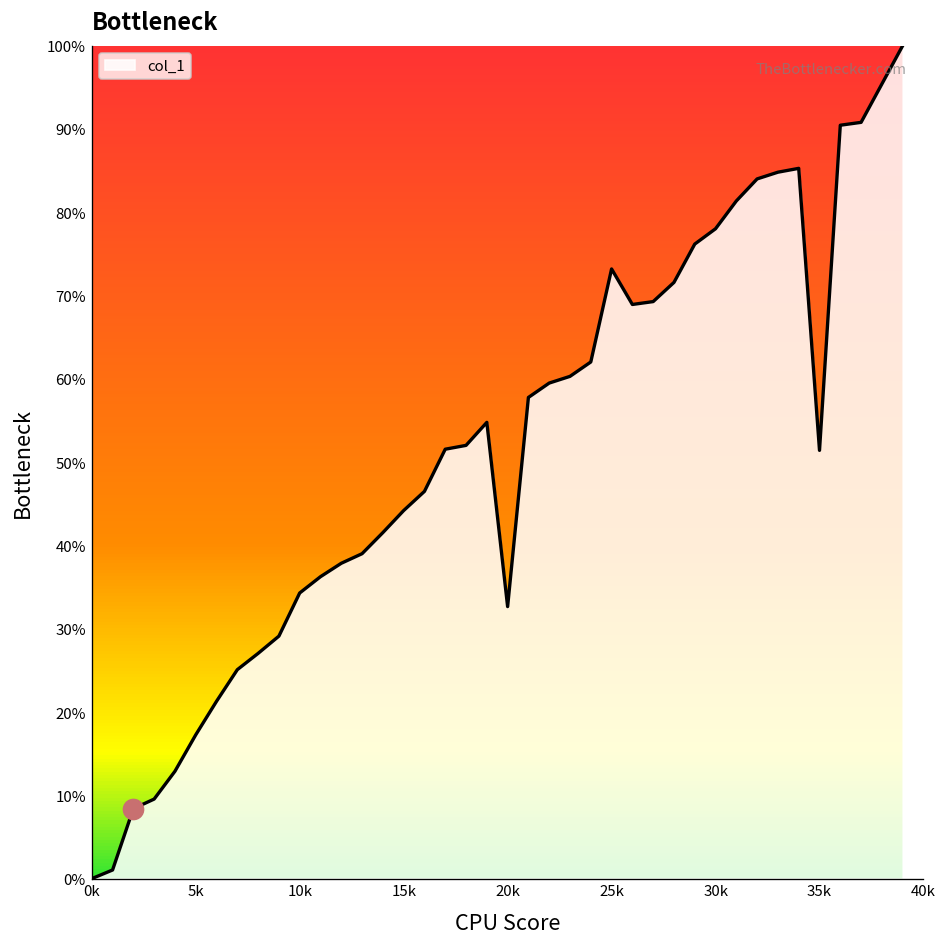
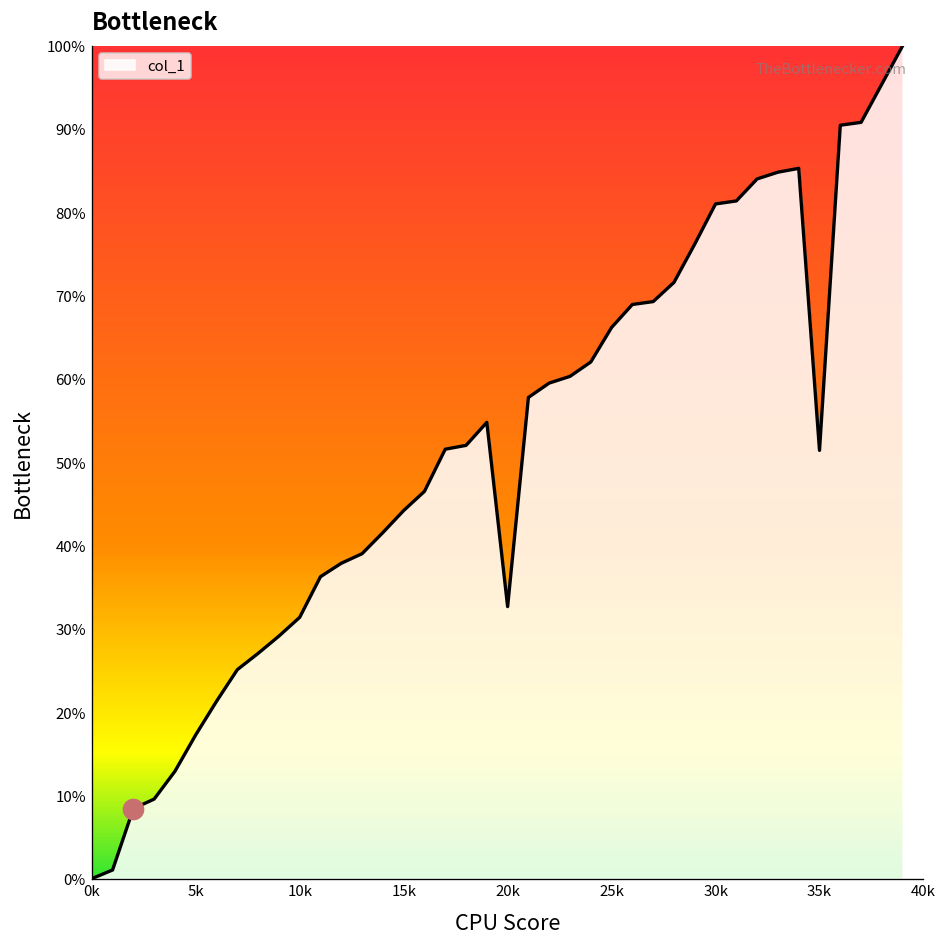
col_1, 10k: 34% -> 31%
col_1, 25k: 73% -> 66%
col_1, 30k: 78% -> 81%
